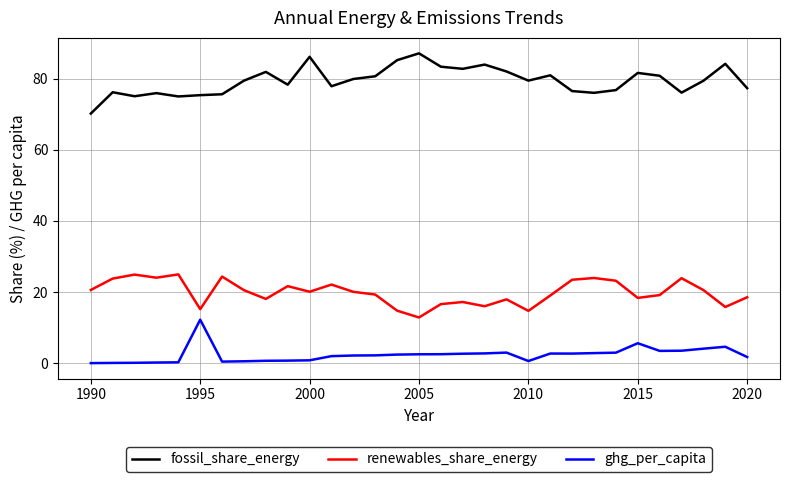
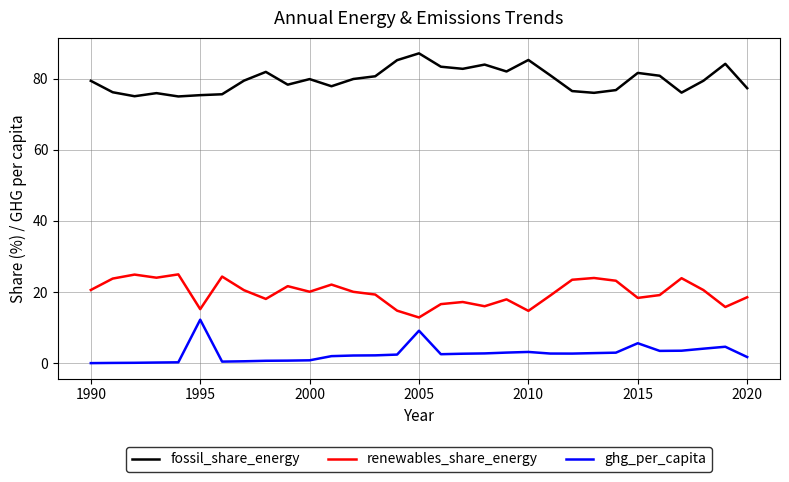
fossil_share_energy, 1990: 70 -> 79
fossil_share_energy, 2000: 86 -> 80
ghg_per_capita, 2005: 2 -> 9
fossil_share_energy, 2010: 79 -> 85
ghg_per_capita, 2010: 1 -> 3
